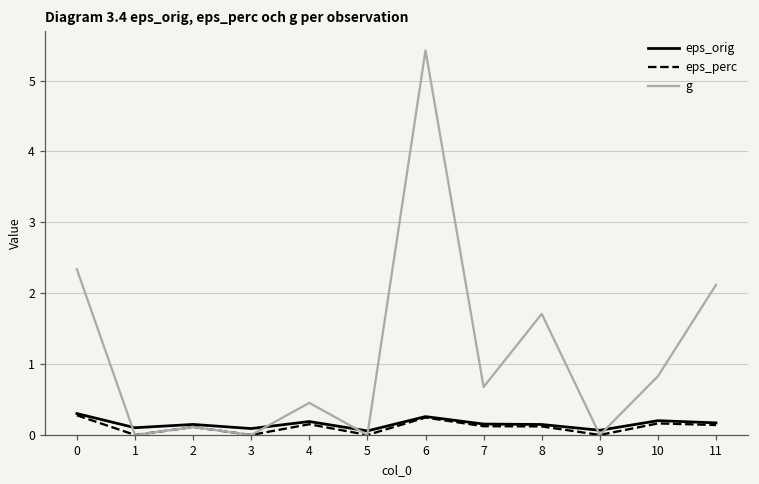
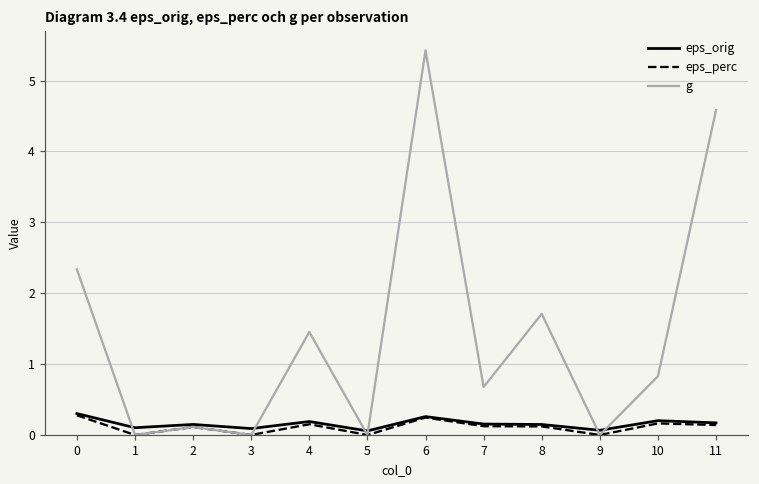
g, 4: 0.5 -> 1.5
g, 11: 2.1 -> 4.6
